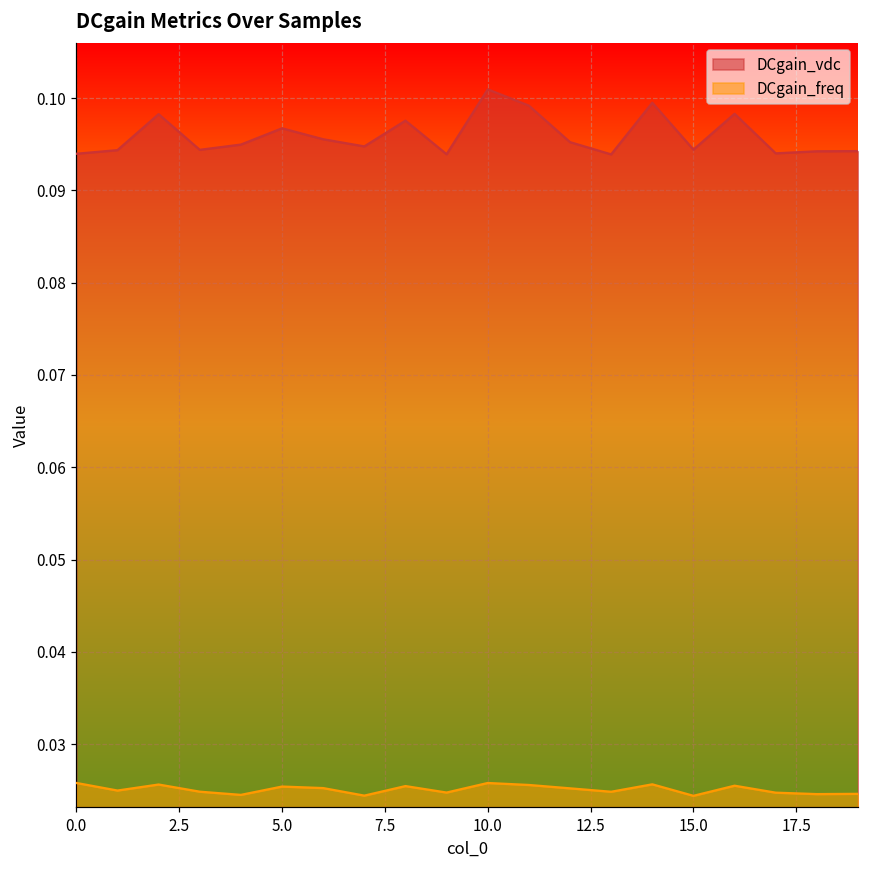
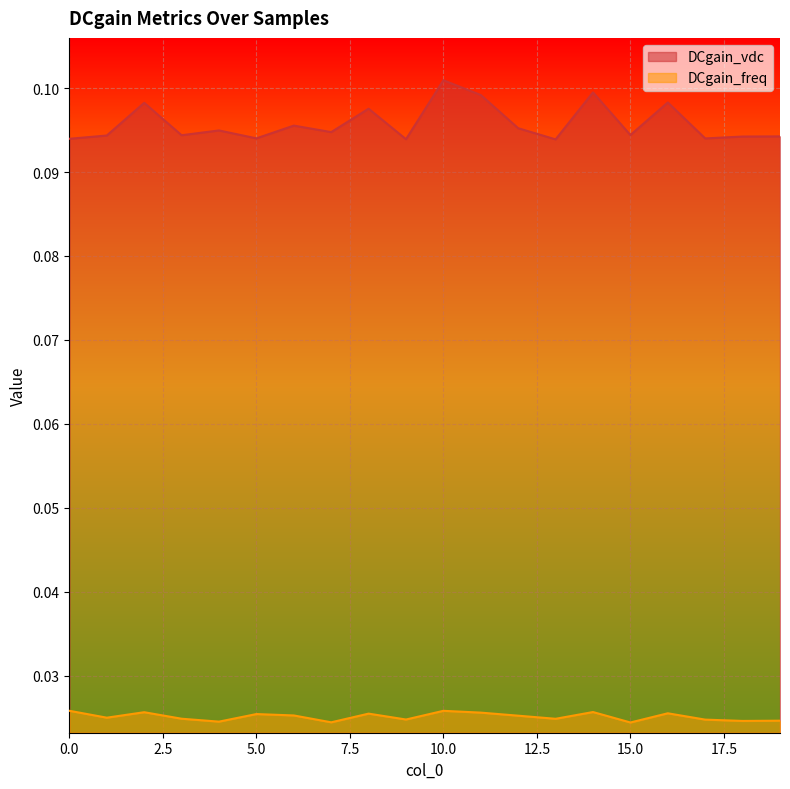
DCgain_vdc, 5.0: 0.097 -> 0.094
